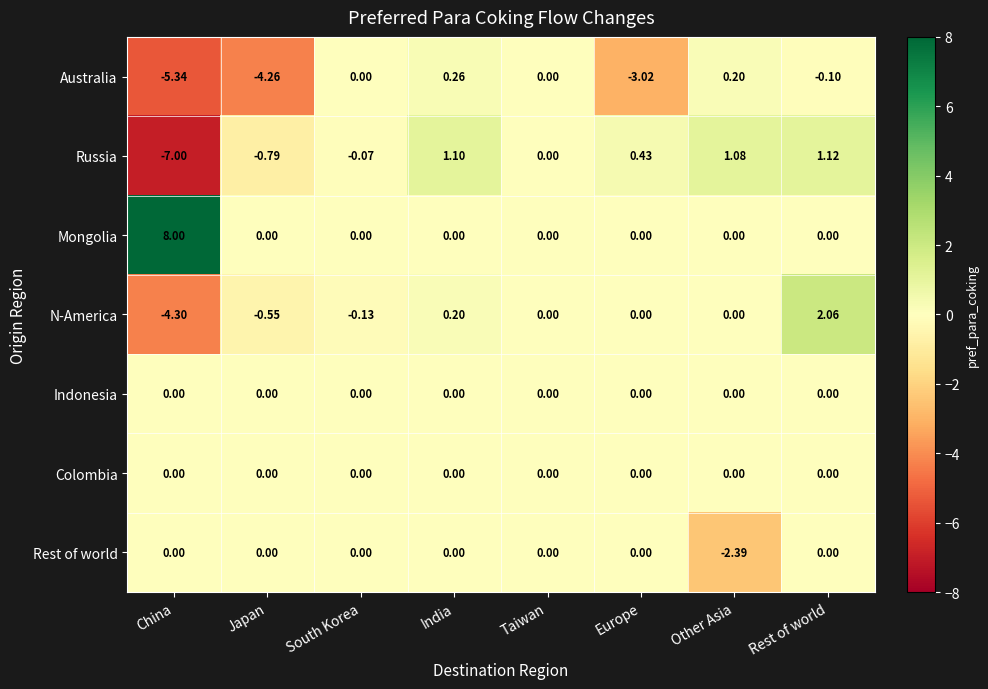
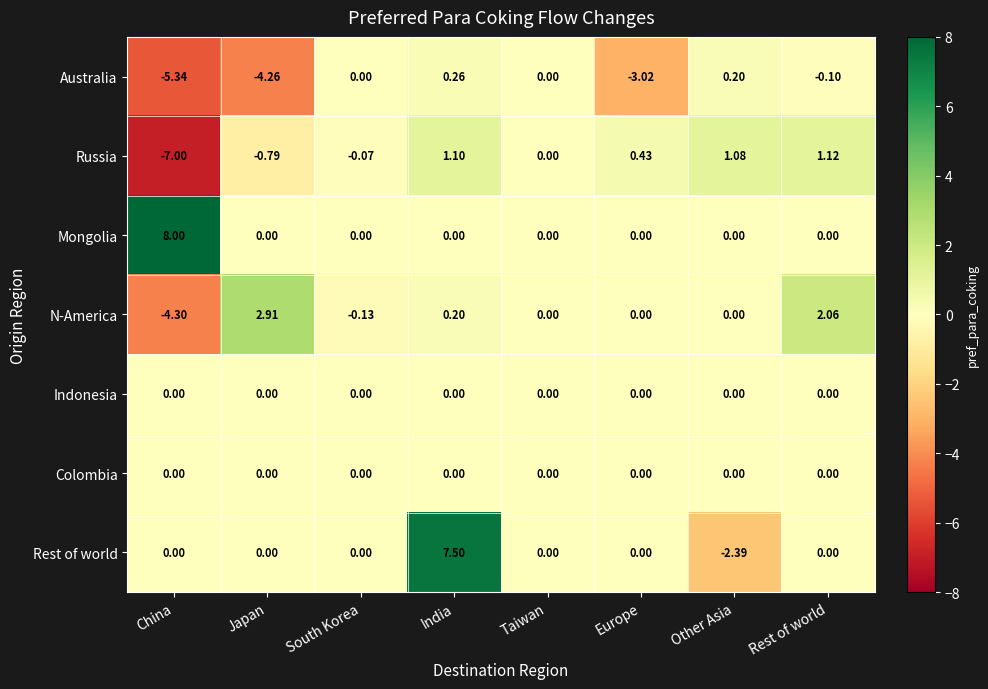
N-America, Japan: -0.55 -> 2.91
Rest of world, India: 0.00 -> 7.50
